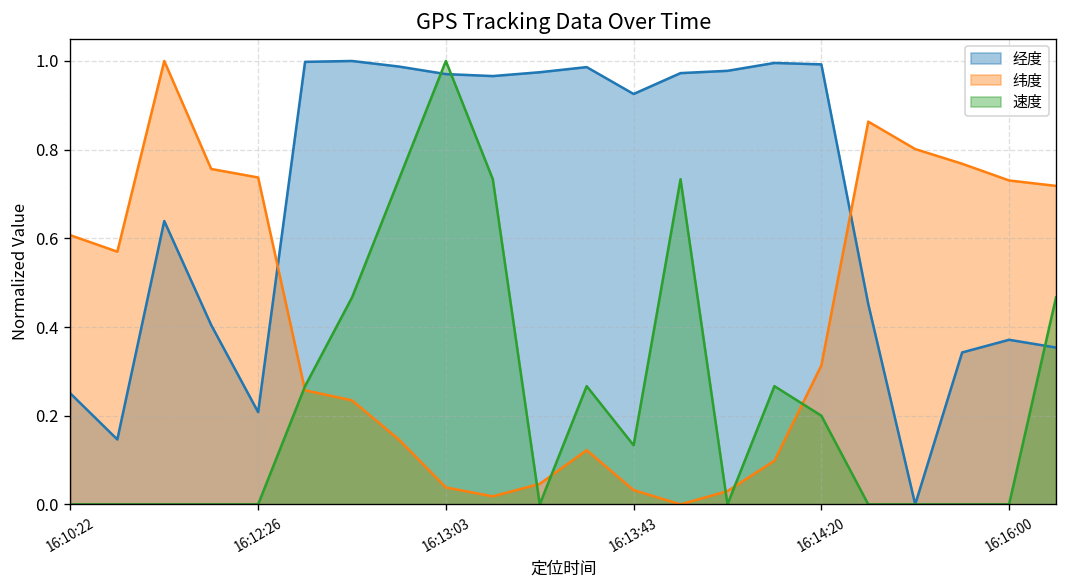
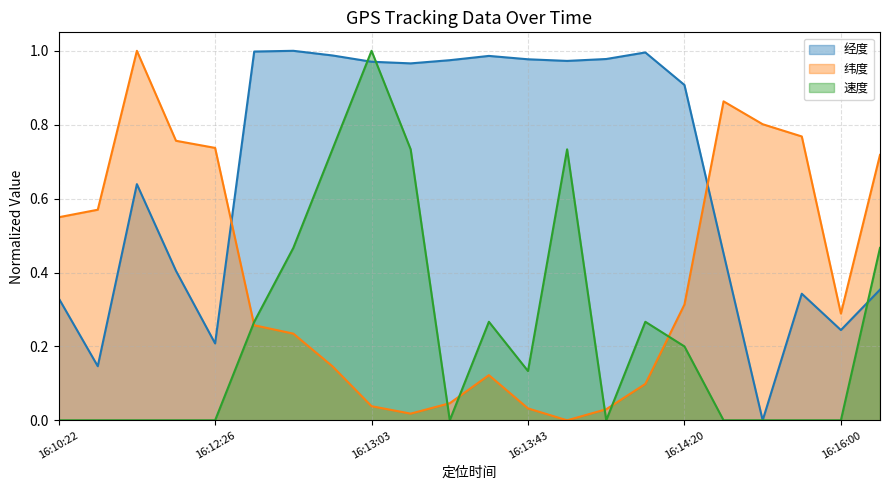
经度, 16:10:22: 0.25 -> 0.33
纬度, 16:10:22: 0.61 -> 0.55
经度, 16:13:43: 0.93 -> 0.98
经度, 16:14:20: 0.99 -> 0.91
经度, 16:16:00: 0.37 -> 0.24
纬度, 16:16:00: 0.73 -> 0.29
